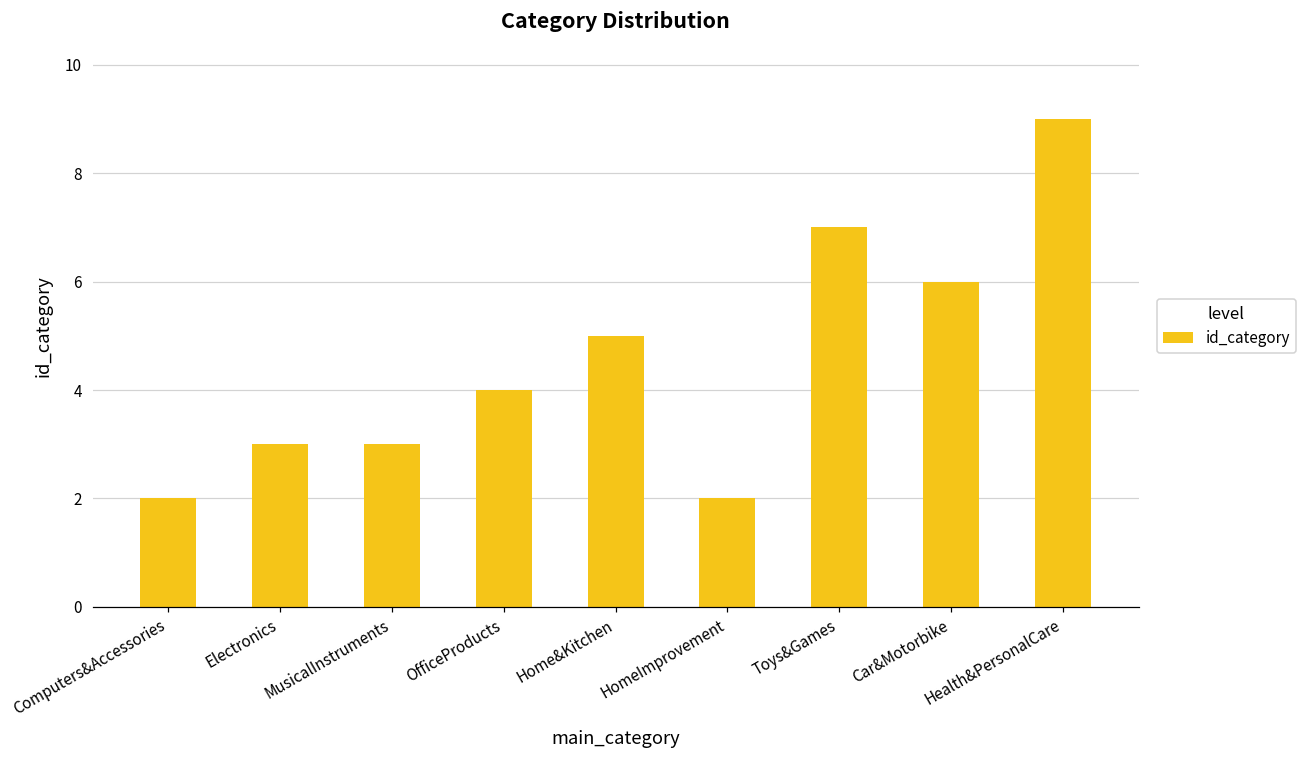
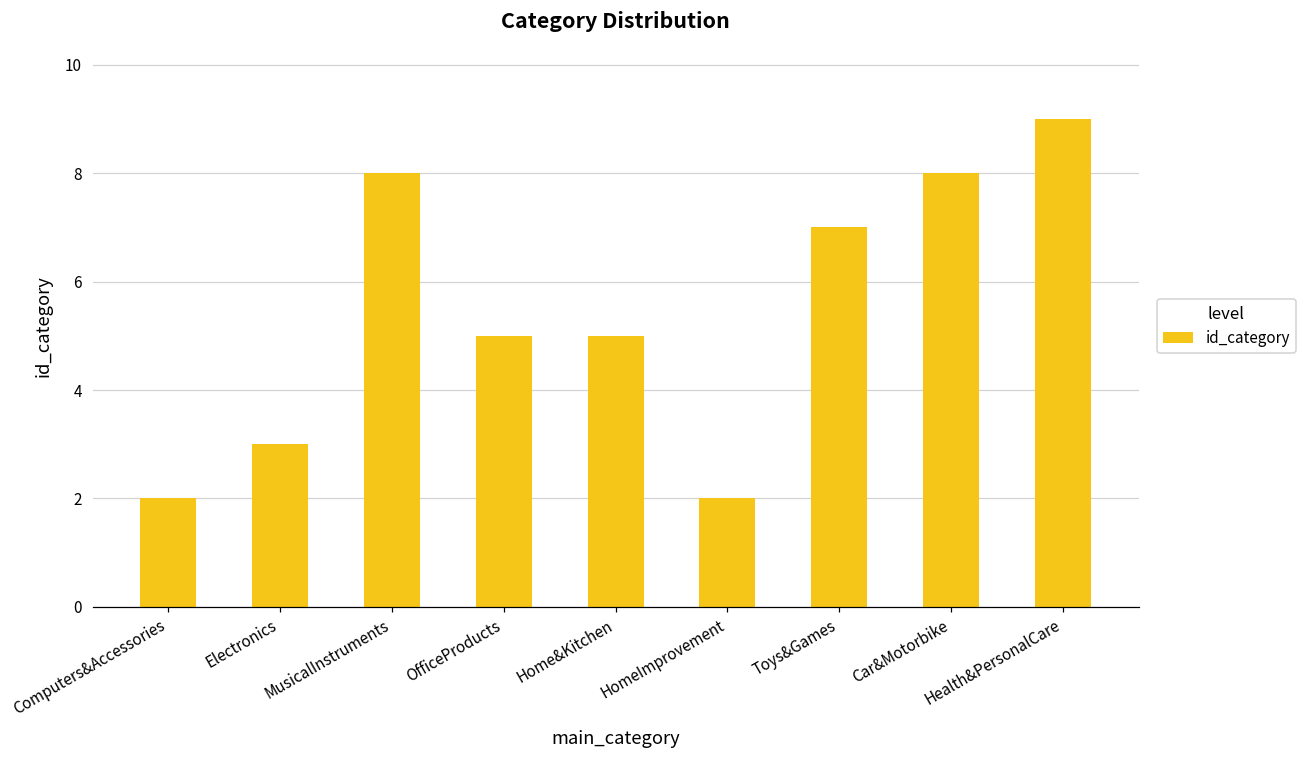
MusicalInstruments: 3 -> 8
OfficeProducts: 4 -> 5
Car&Motorbike: 6 -> 8
